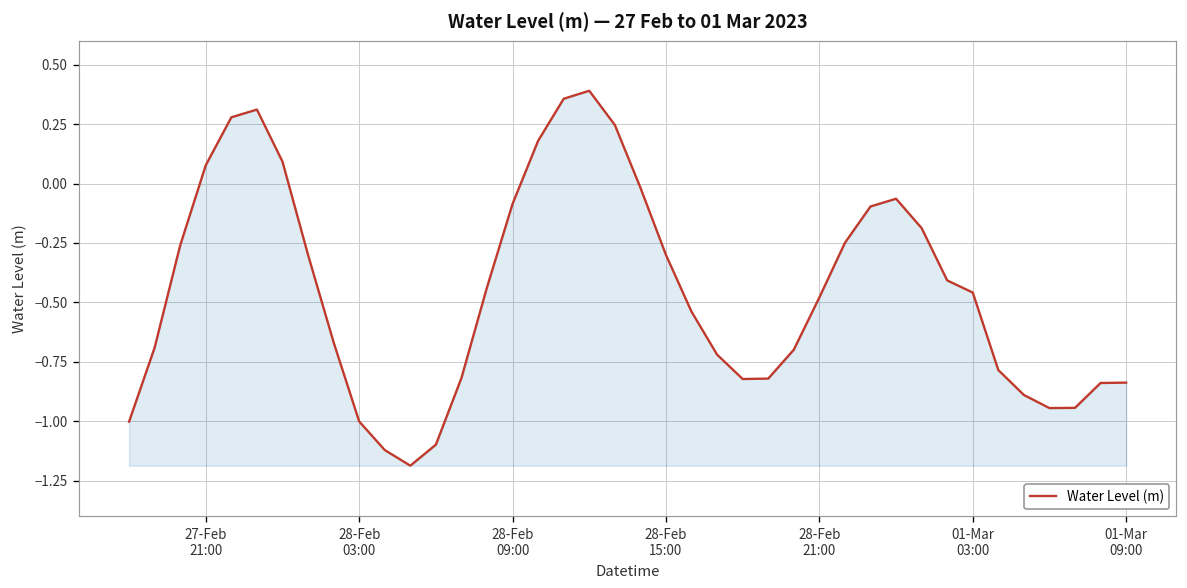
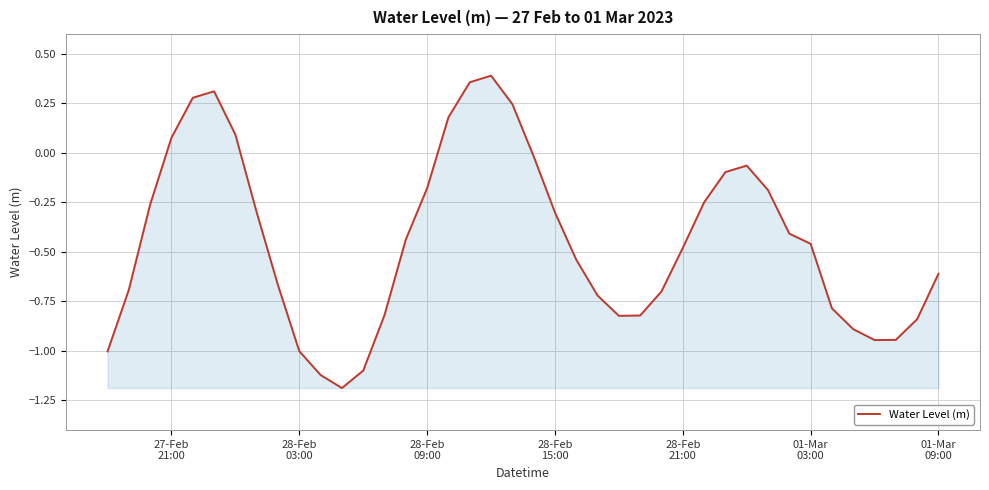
28-Feb 09:00: -0.09 -> -0.18
01-Mar 09:00: -0.84 -> -0.61
